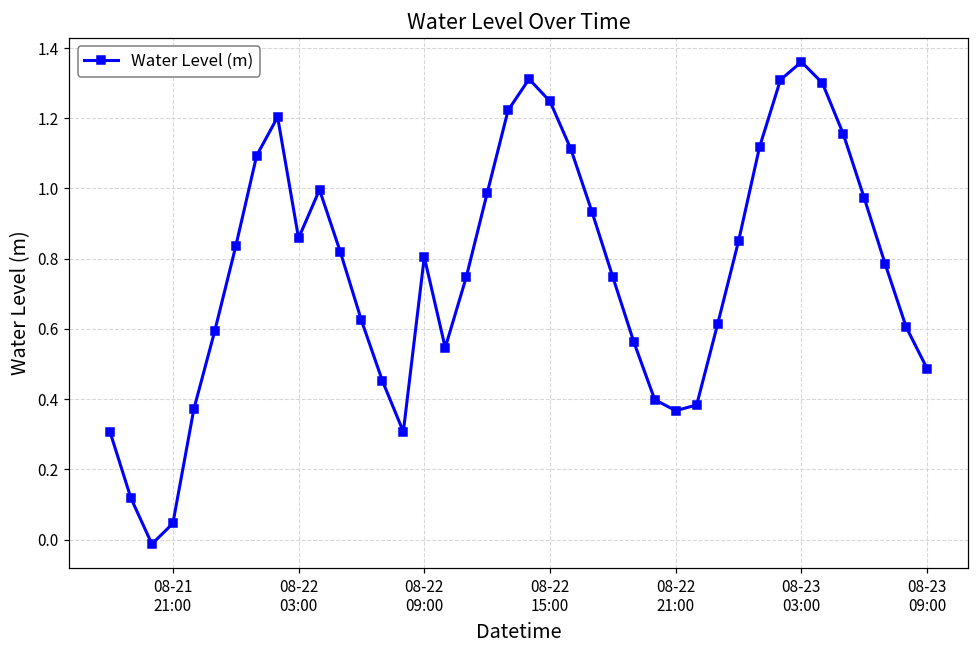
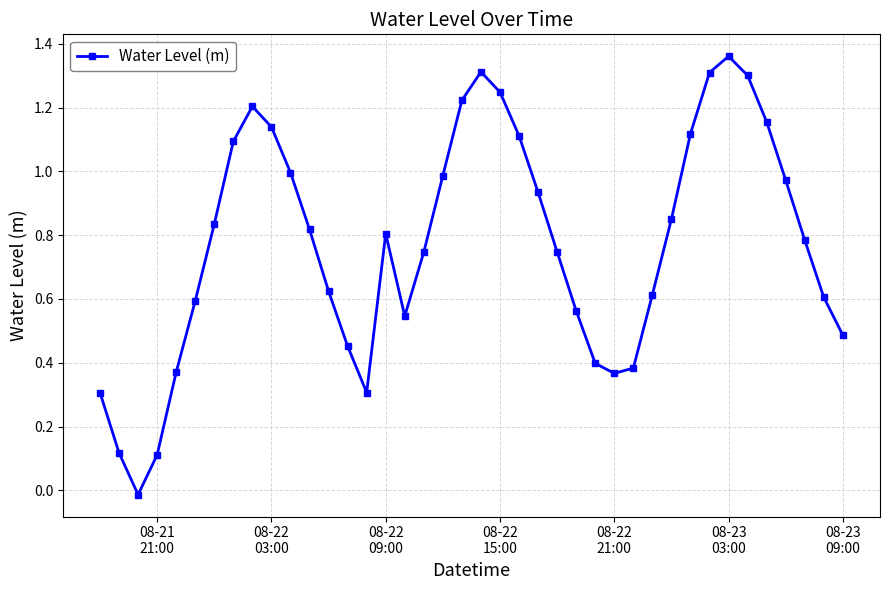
08-21 21:00: 0.05 -> 0.11
08-22 03:00: 0.86 -> 1.14
